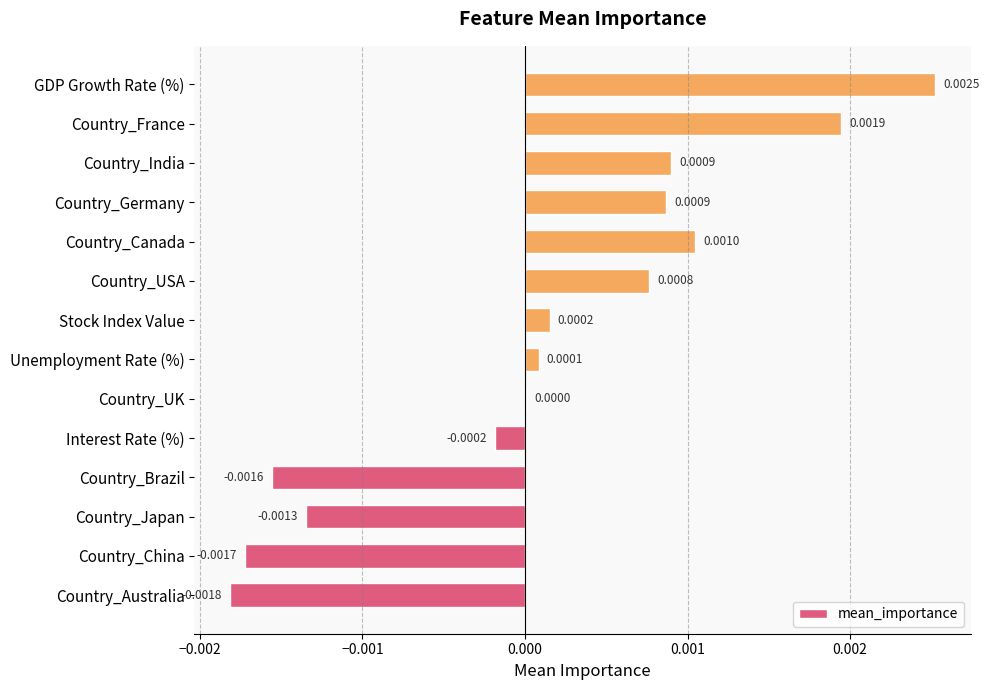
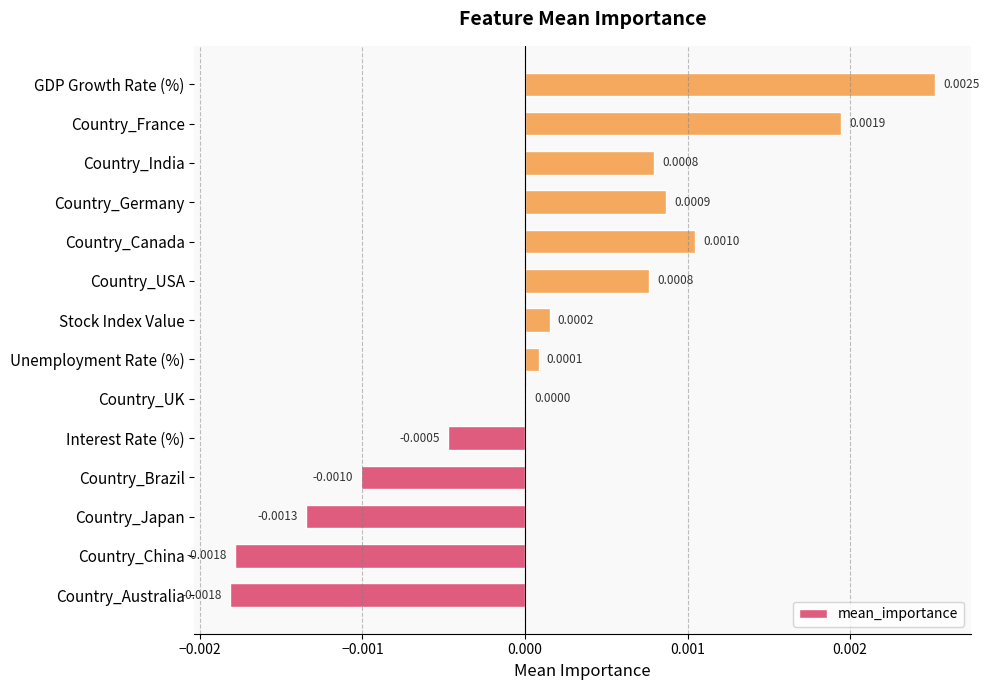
Country_India: 0.0009 -> 0.0008
Interest Rate (%): -0.0002 -> -0.0005
Country_Brazil: -0.0016 -> -0.0010
Country_China: -0.0017 -> -0.0018
